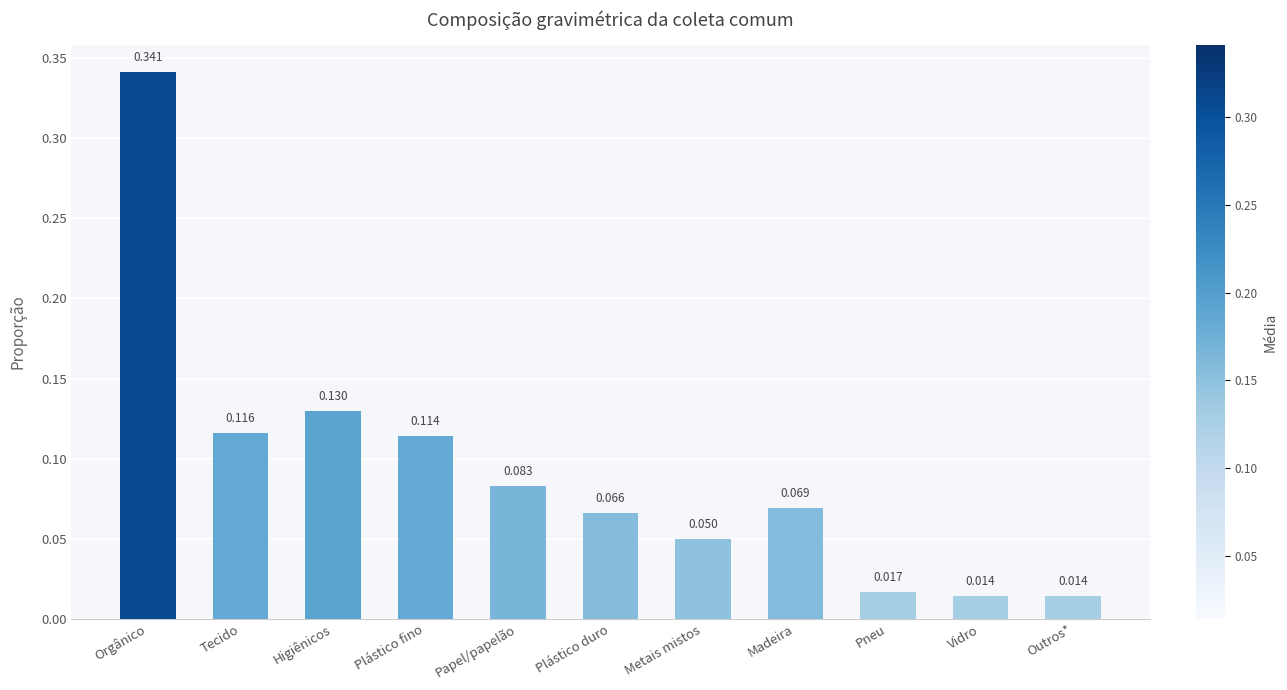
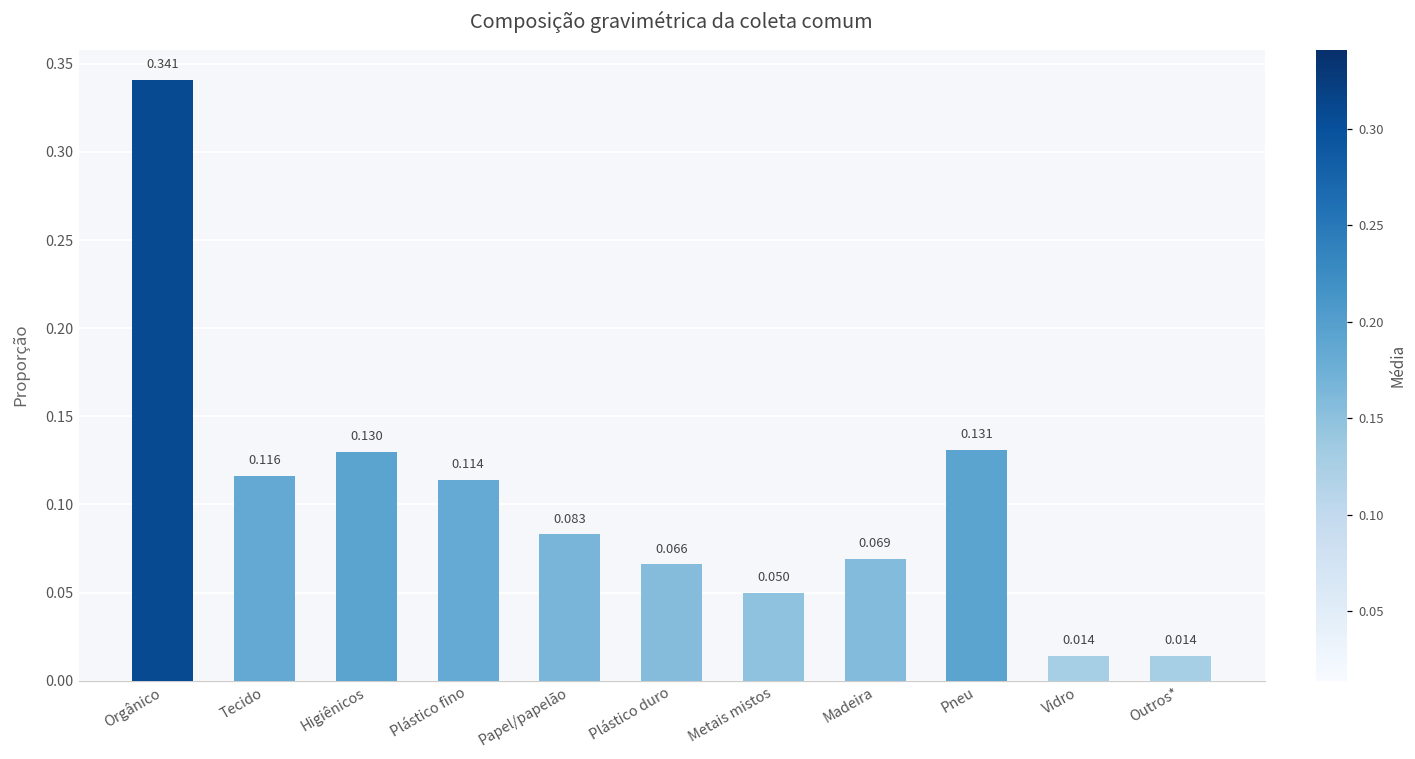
Pneu: 0.017 -> 0.131
